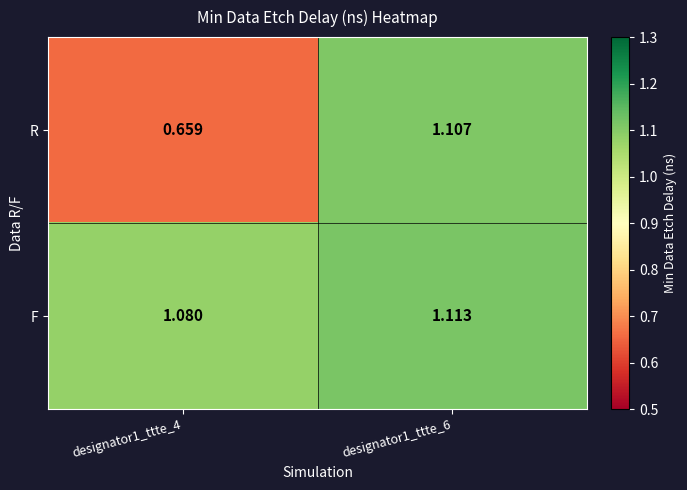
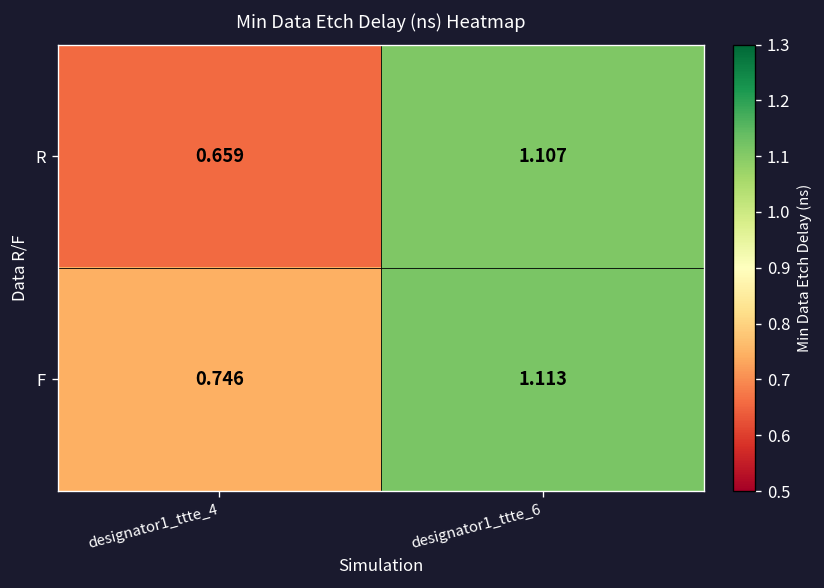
F, designator1_ttte_4: 1.080 -> 0.746
